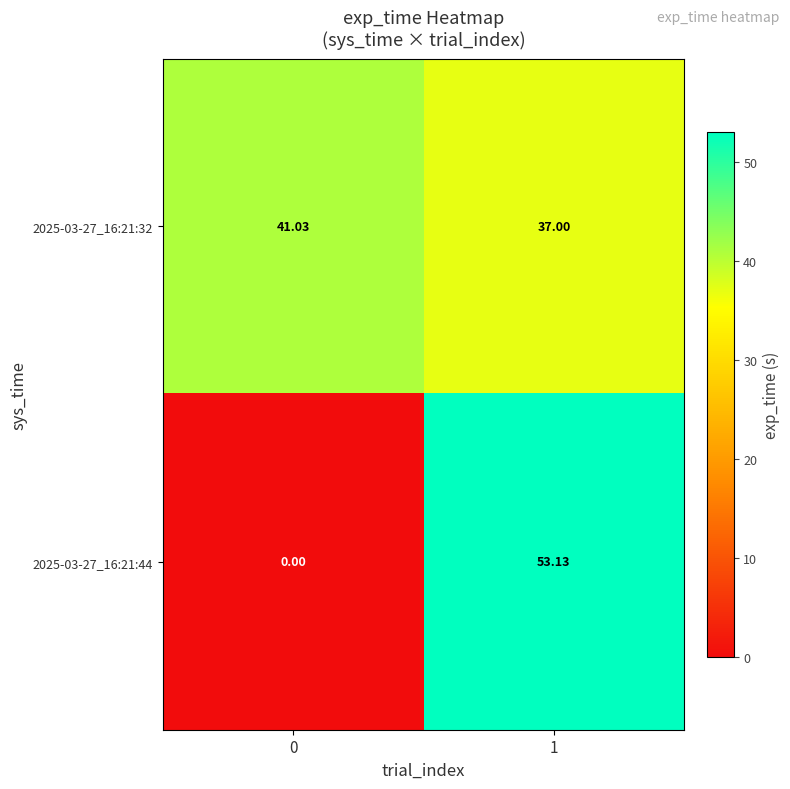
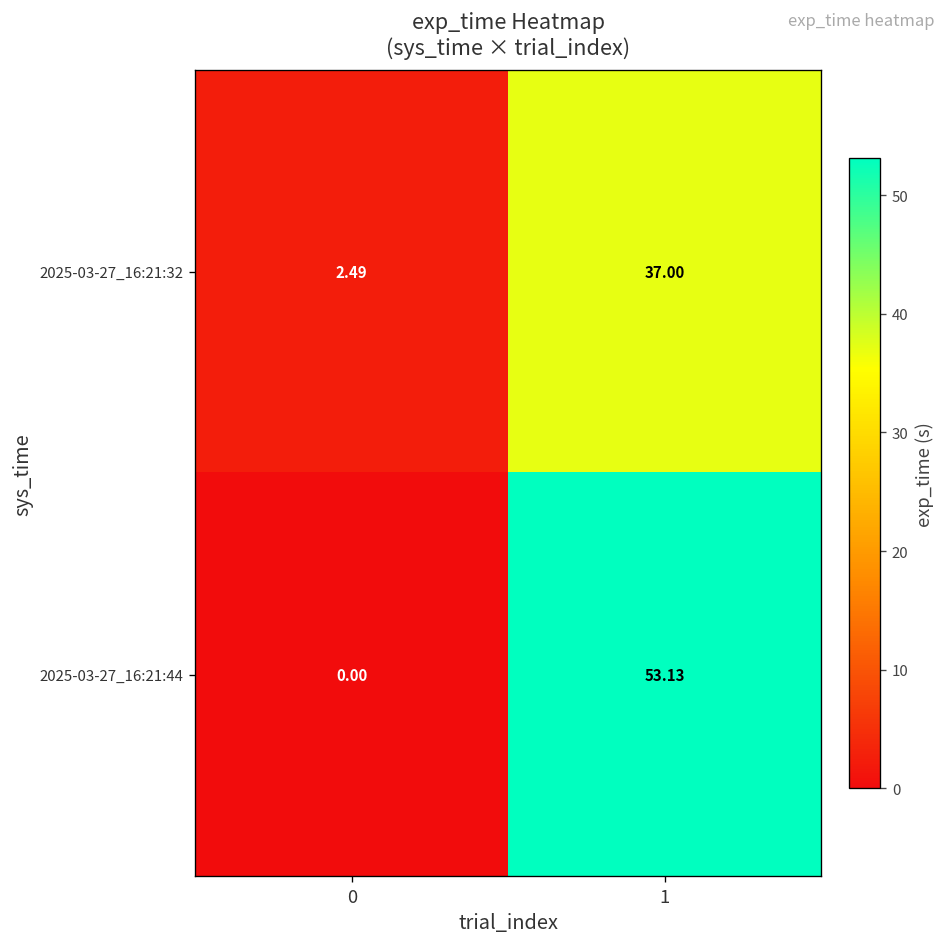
2025-03-27_16:21:32, 0: 41.03 -> 2.49
